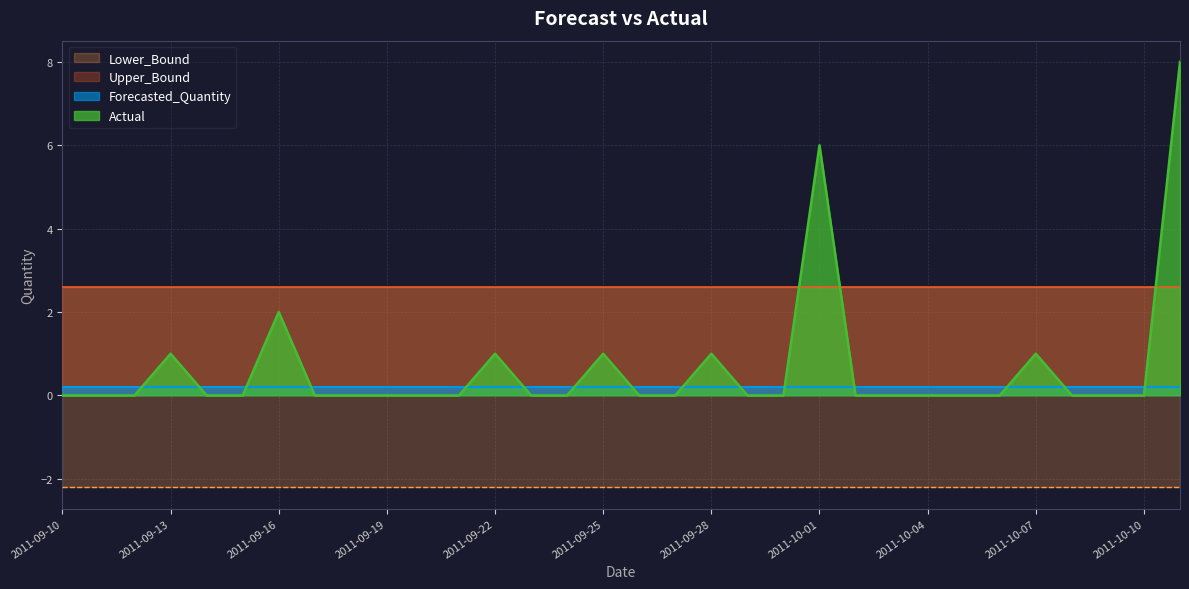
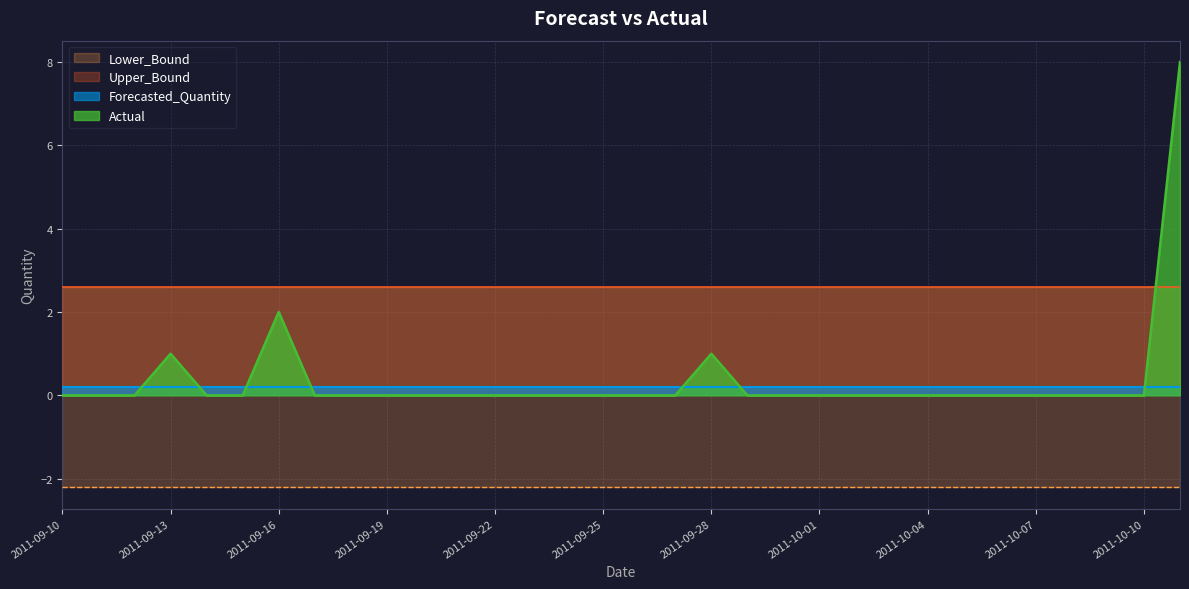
Actual, 2011-09-22: 1 -> 0
Actual, 2011-09-25: 1 -> 0
Actual, 2011-10-01: 6 -> 0
Actual, 2011-10-07: 1 -> 0
